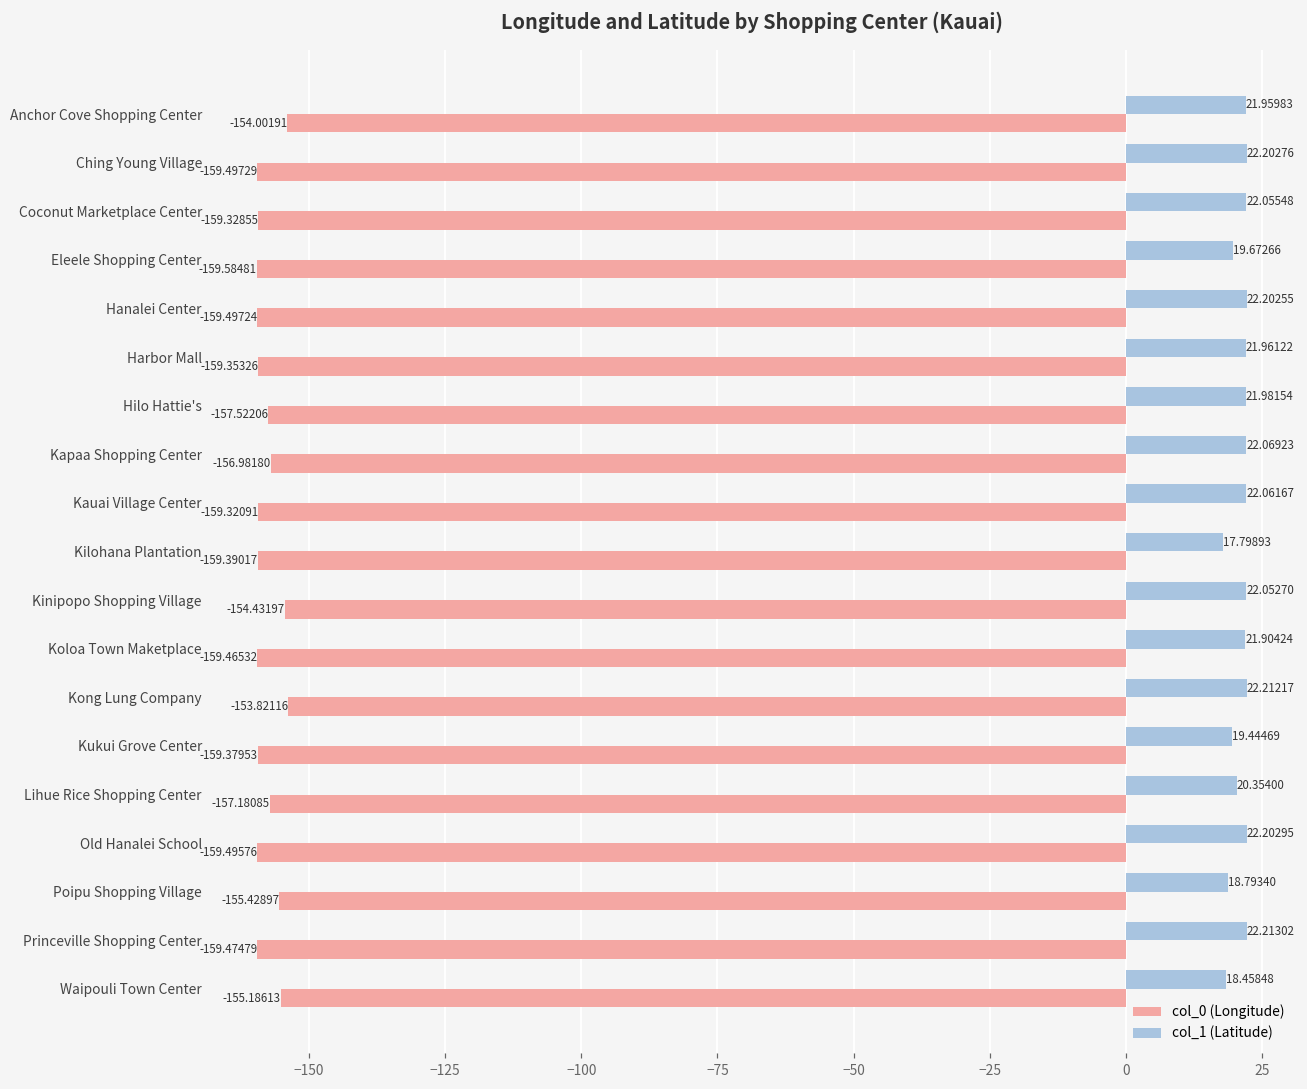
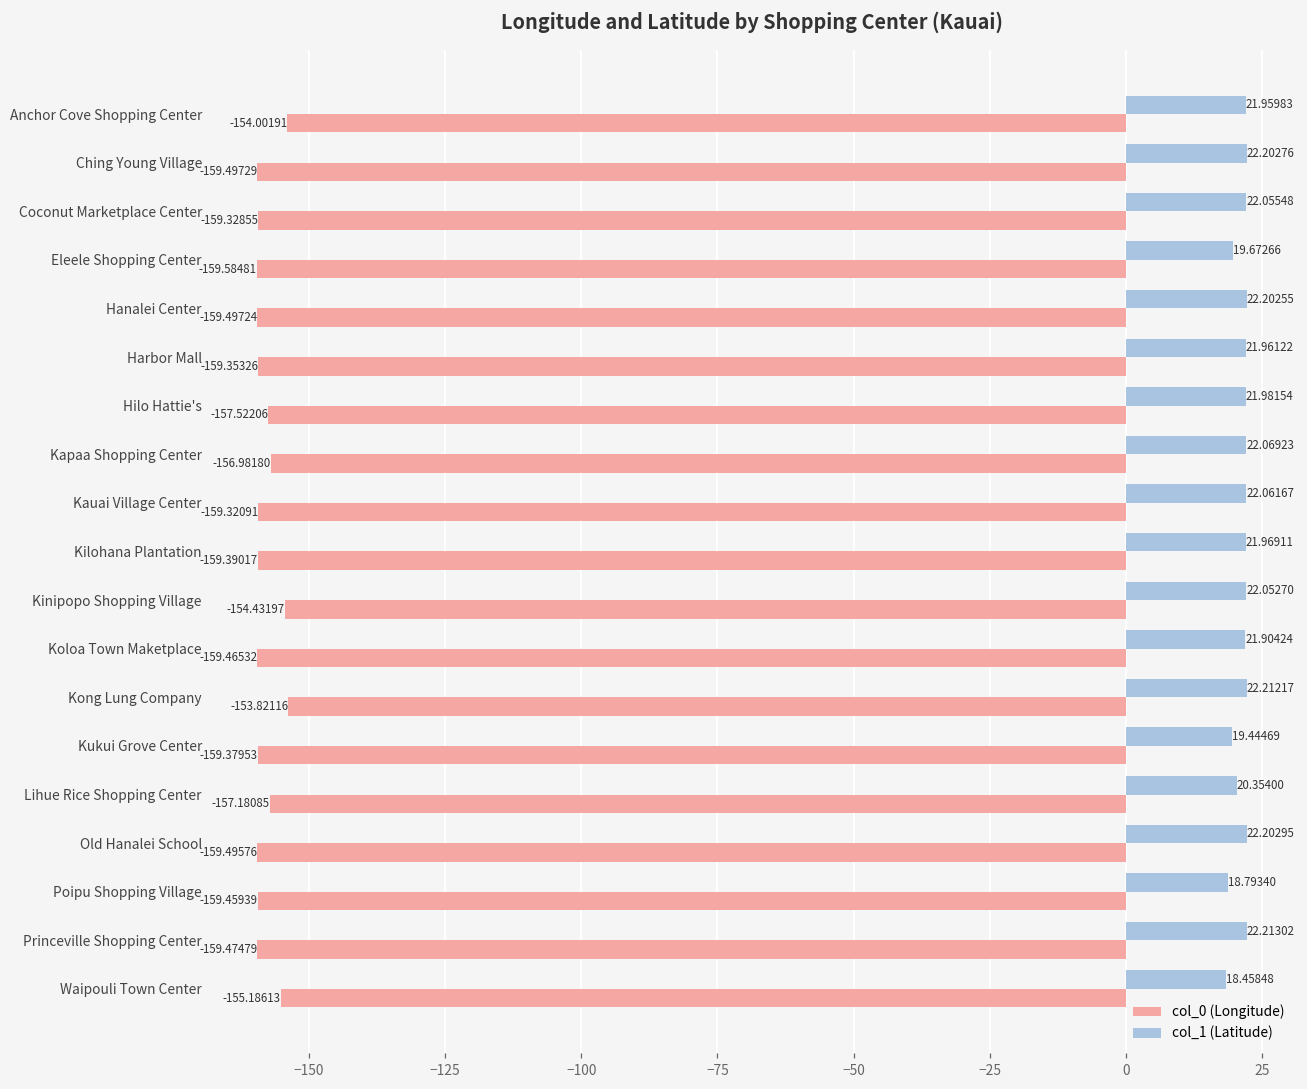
col_1 (Latitude), Kilohana Plantation: 17.79893 -> 21.96911
col_0 (Longitude), Poipu Shopping Village: -155.42897 -> -159.45939
